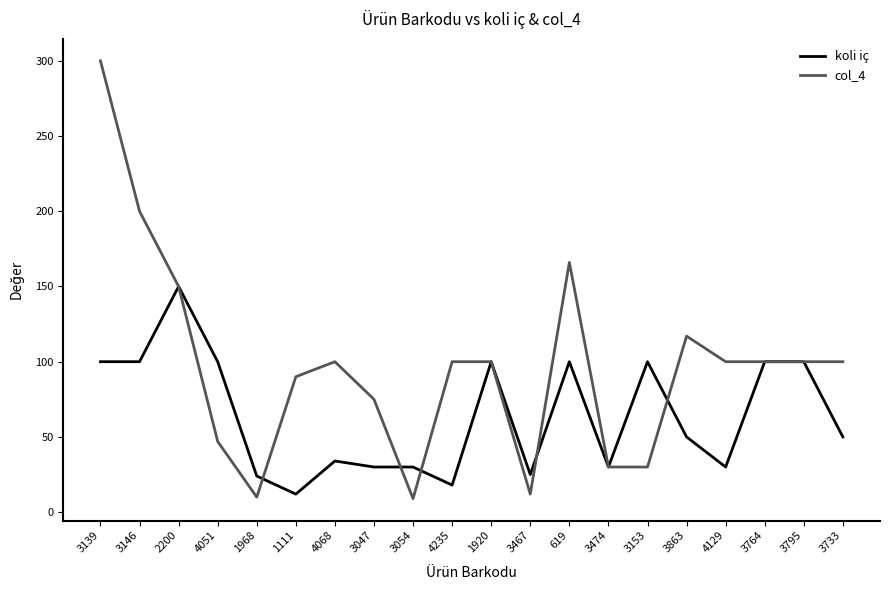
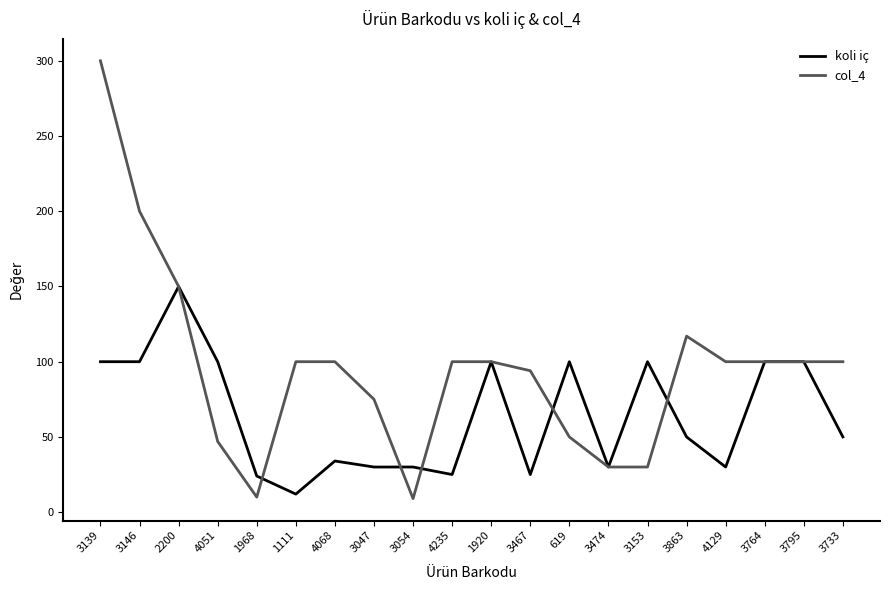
col_4, 1111: 90 -> 100
koli iç, 4235: 18 -> 25
col_4, 3467: 12 -> 94
col_4, 619: 166 -> 50
